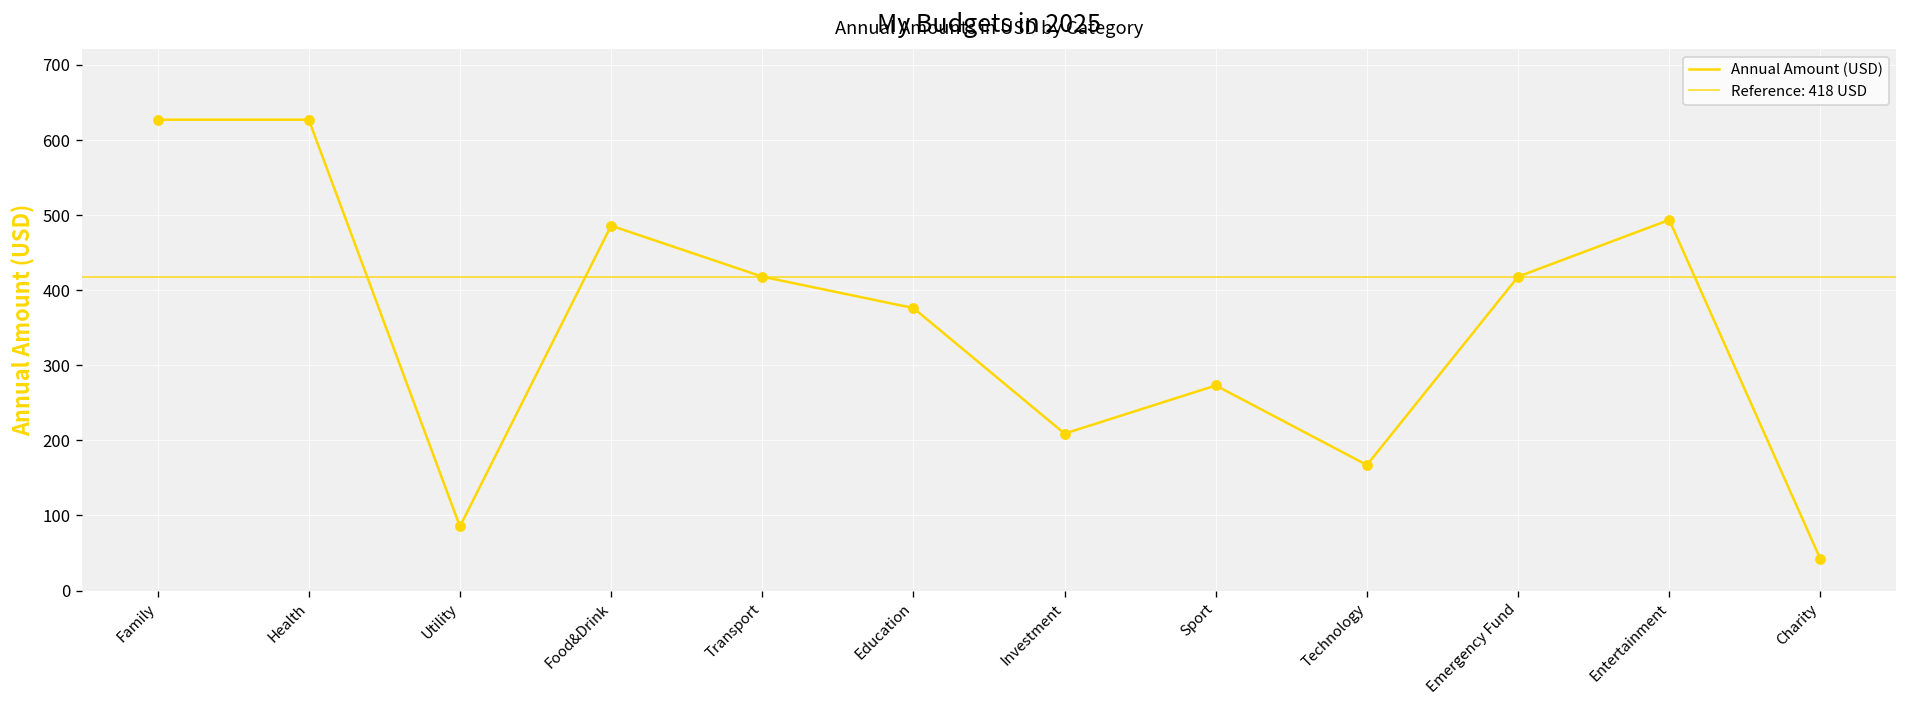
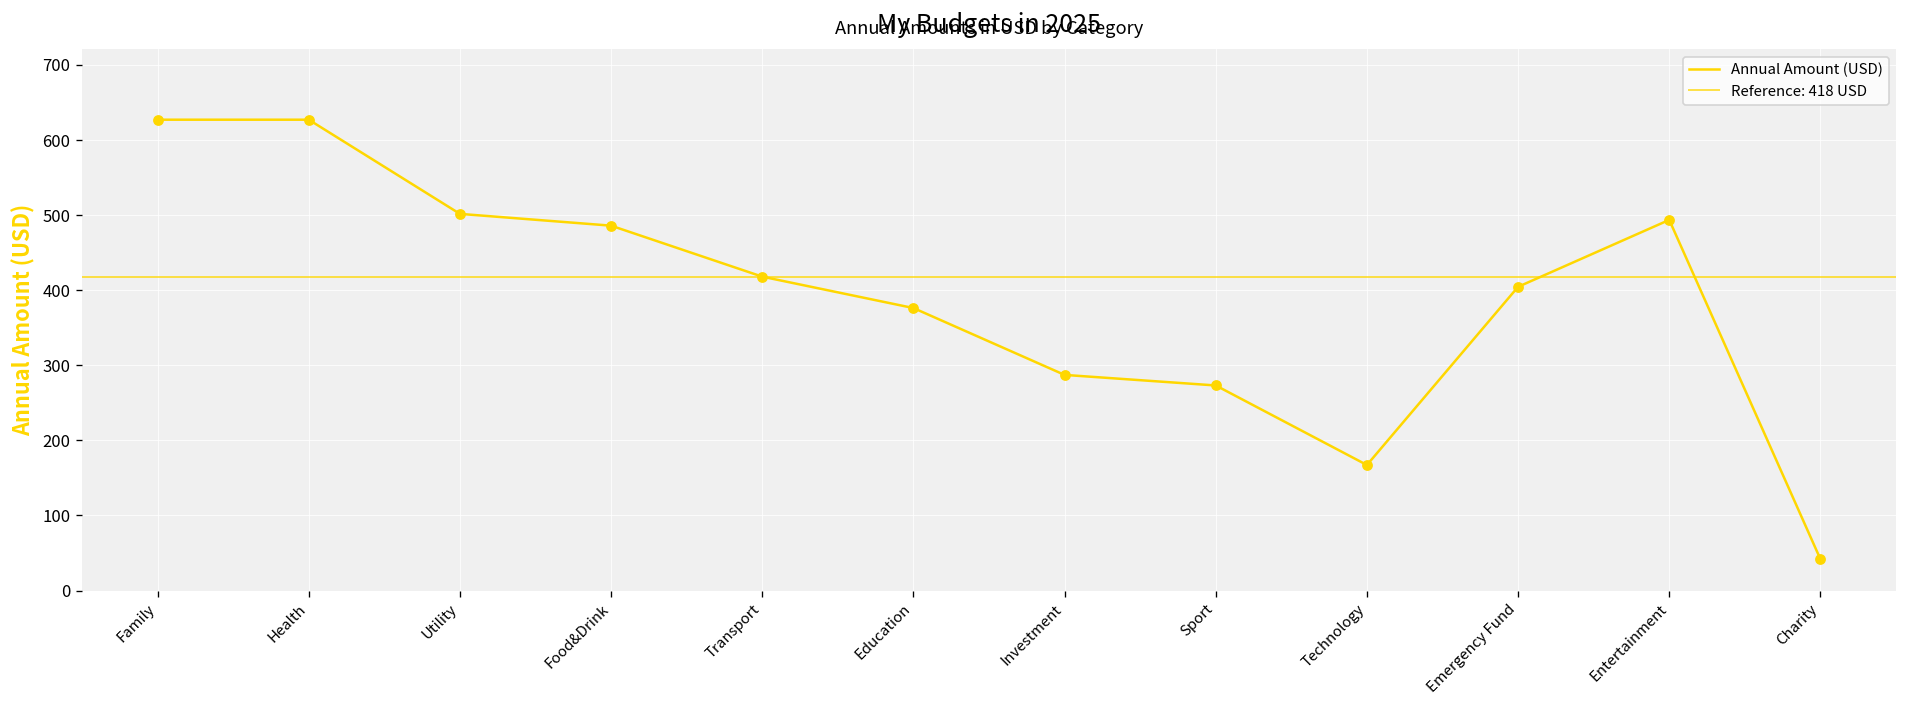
Utility: 90 -> 500
Investment: 210 -> 290
Emergency Fund: 420 -> 400
